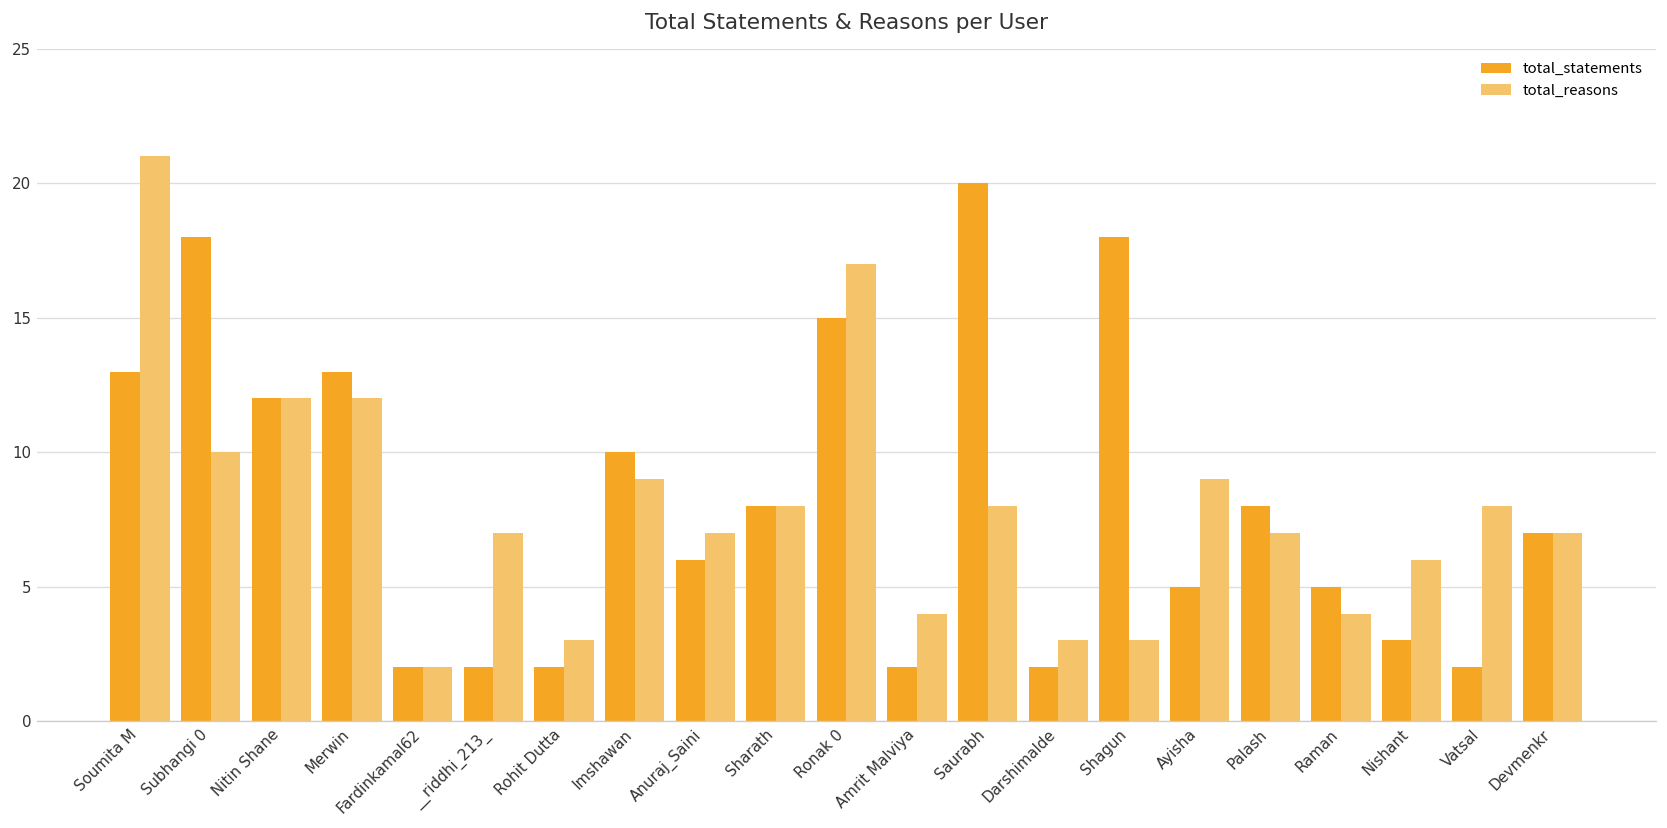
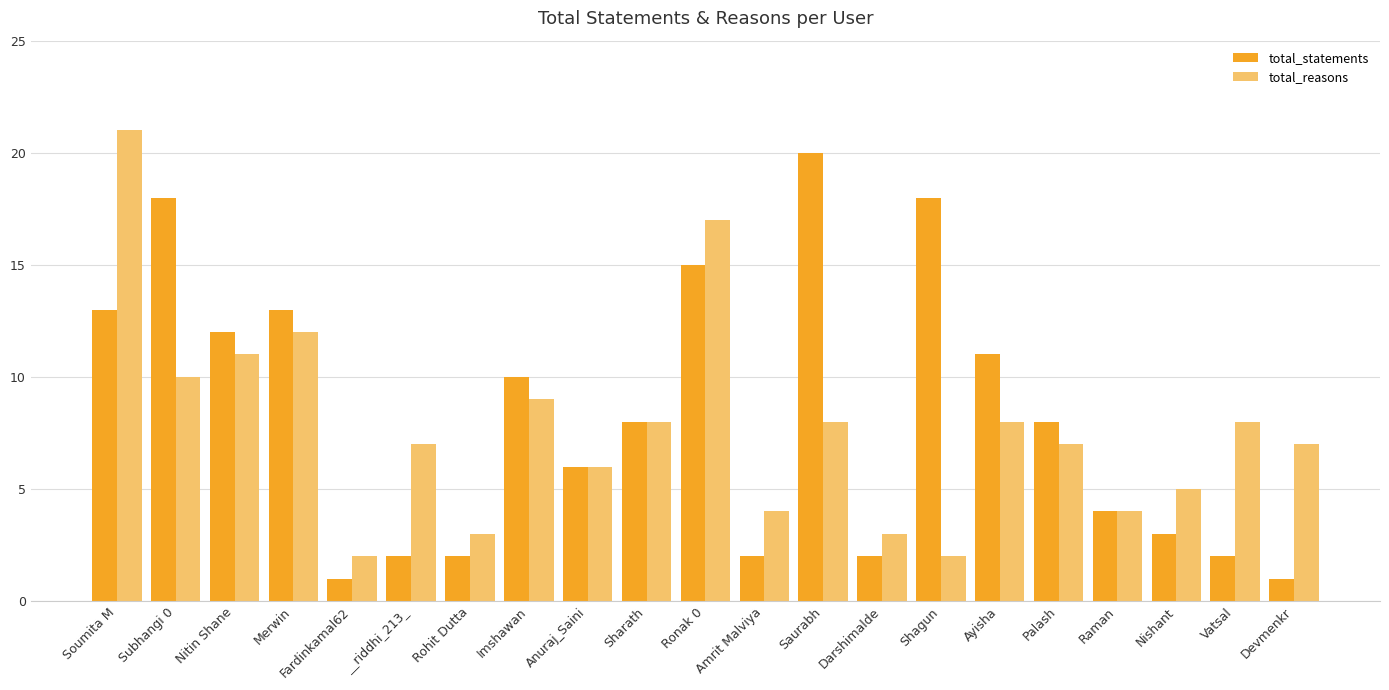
total_reasons, Nitin Shane: 12 -> 11
total_statements, Fardinkamal62: 2 -> 1
total_reasons, Anuraj_Saini: 7 -> 6
total_reasons, Shagun: 3 -> 2
total_statements, Ayisha: 5 -> 11
total_reasons, Ayisha: 9 -> 8
total_statements, Raman: 5 -> 4
total_reasons, Nishant: 6 -> 5
total_statements, Devmenkr: 7 -> 1
